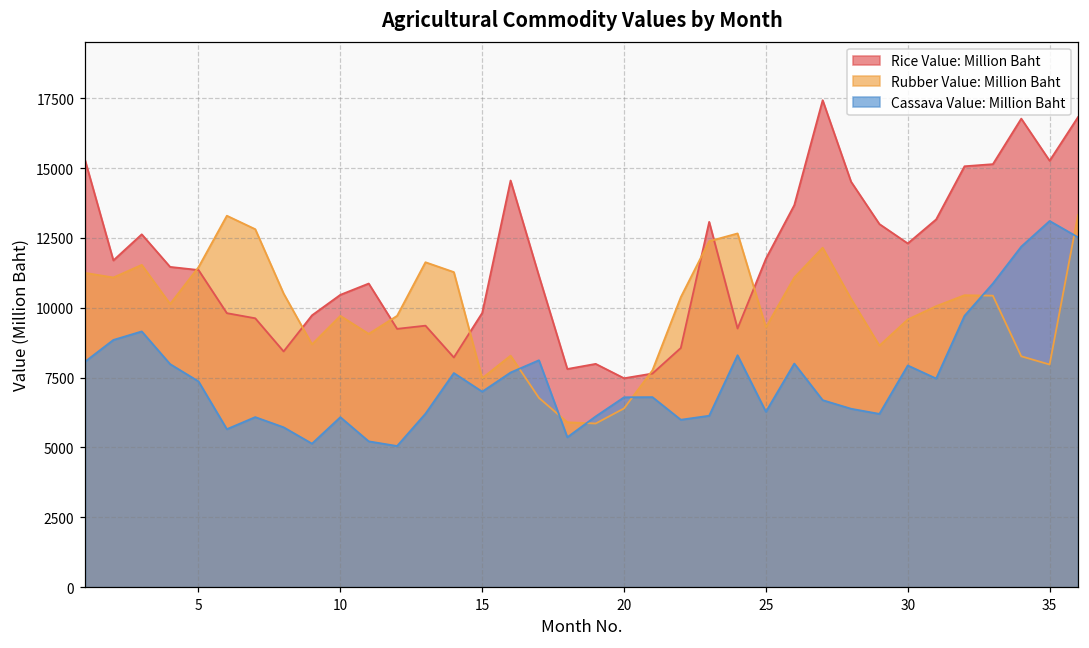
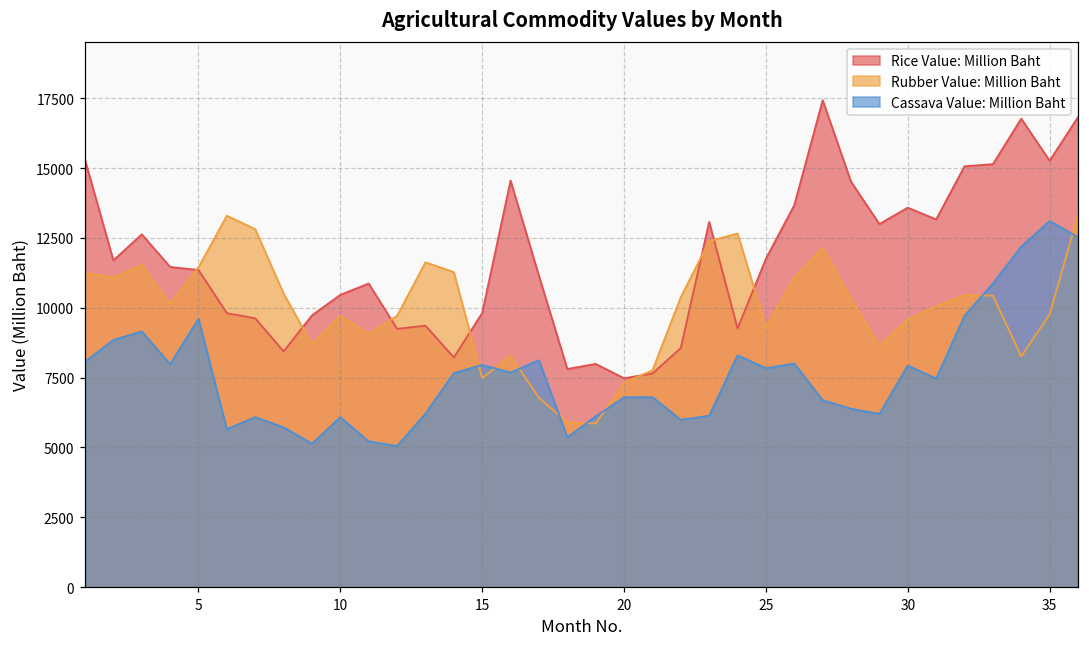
Cassava Value: Million Baht, 5: 7400 -> 9600
Cassava Value: Million Baht, 15: 7000 -> 8000
Rubber Value: Million Baht, 20: 6400 -> 7300
Cassava Value: Million Baht, 25: 6300 -> 7800
Rice Value: Million Baht, 30: 12300 -> 13600
Rubber Value: Million Baht, 35: 8000 -> 9800
